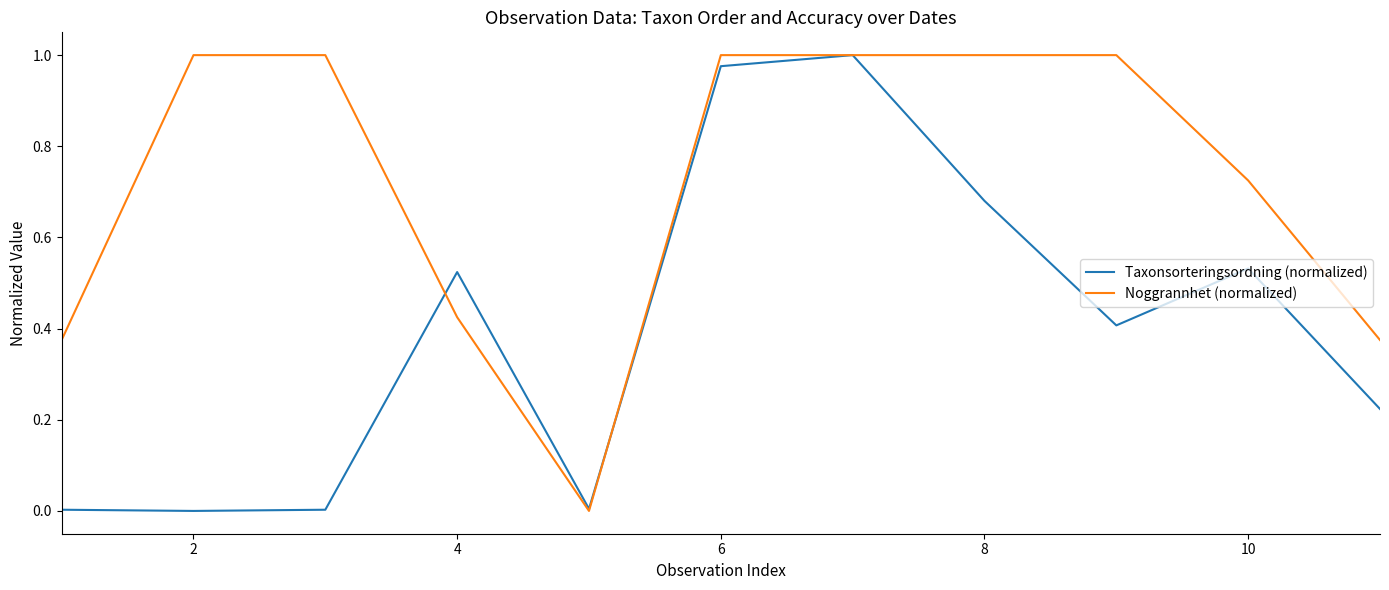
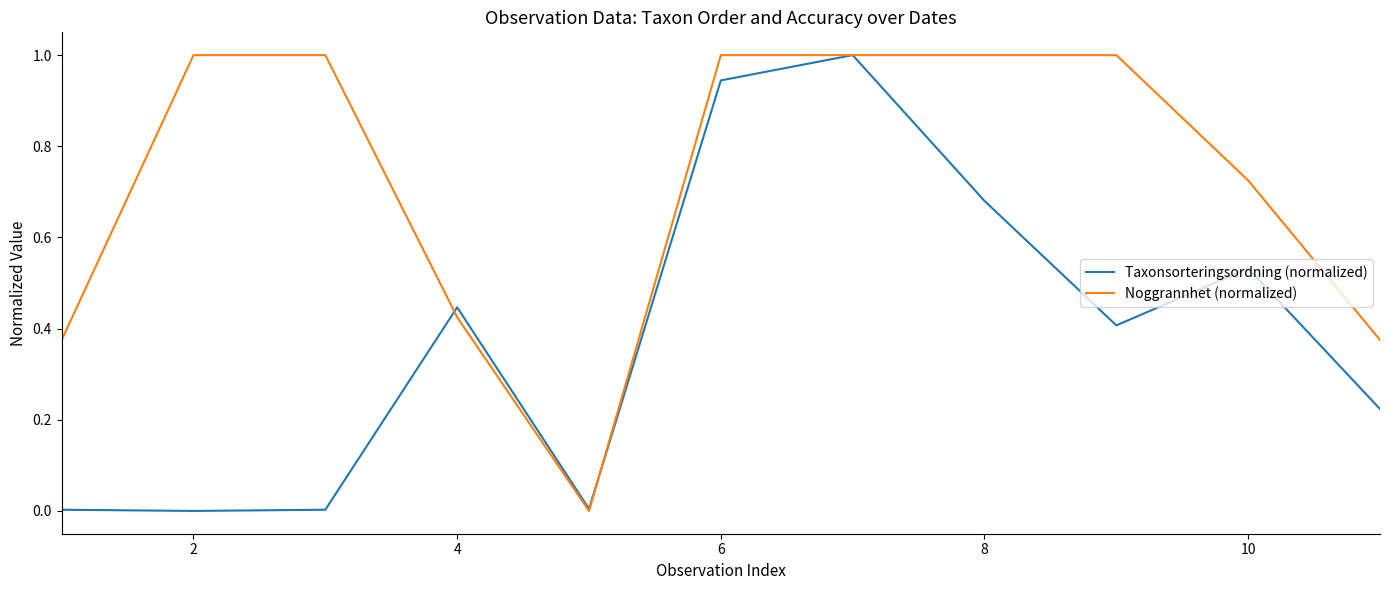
Taxonsorteringsordning (normalized), 4: 0.52 -> 0.45
Taxonsorteringsordning (normalized), 6: 0.98 -> 0.94
